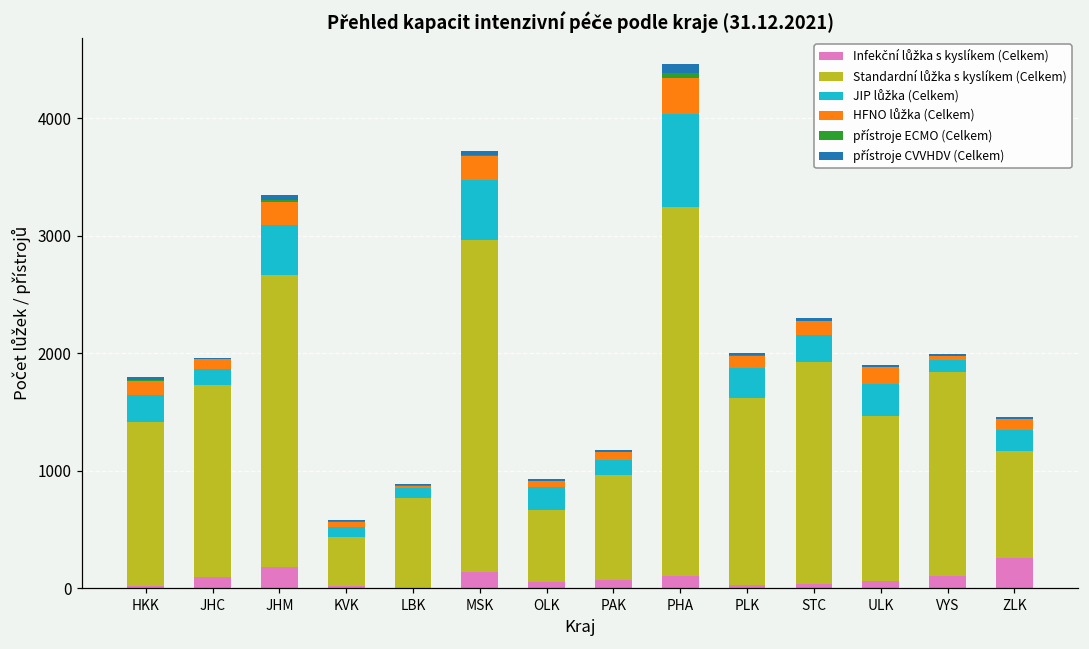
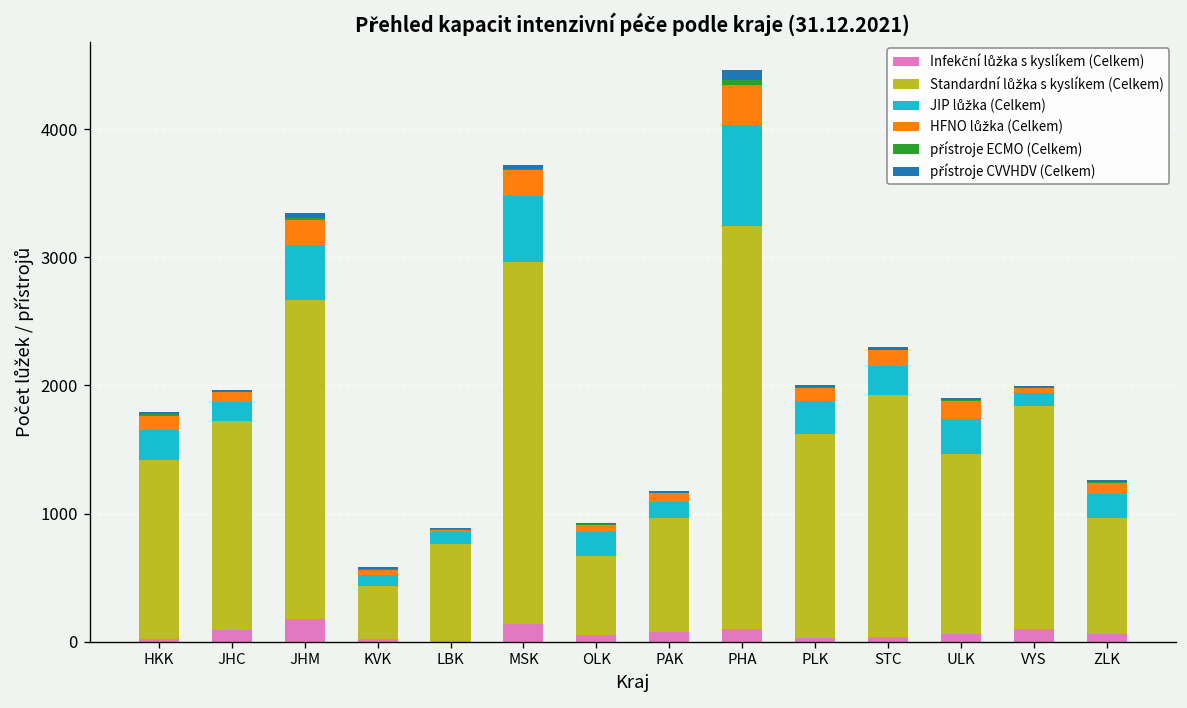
Infekční lůžka s kyslíkem (Celkem), ZLK: 260 -> 60
